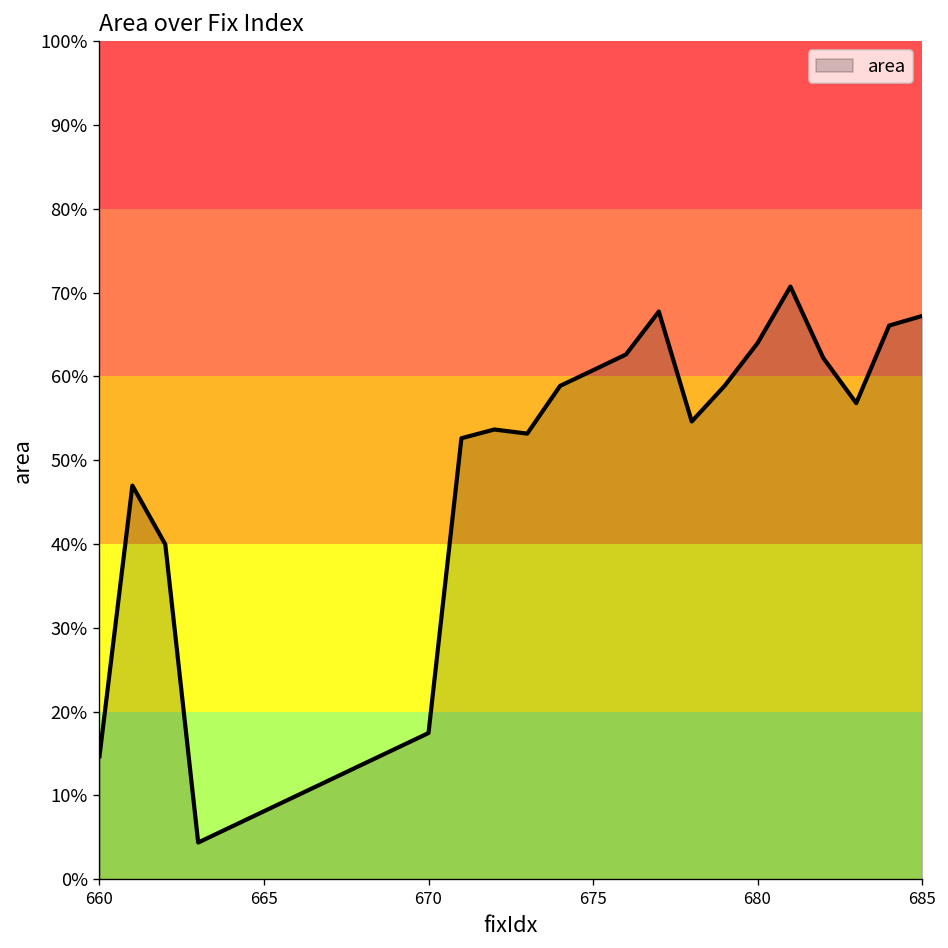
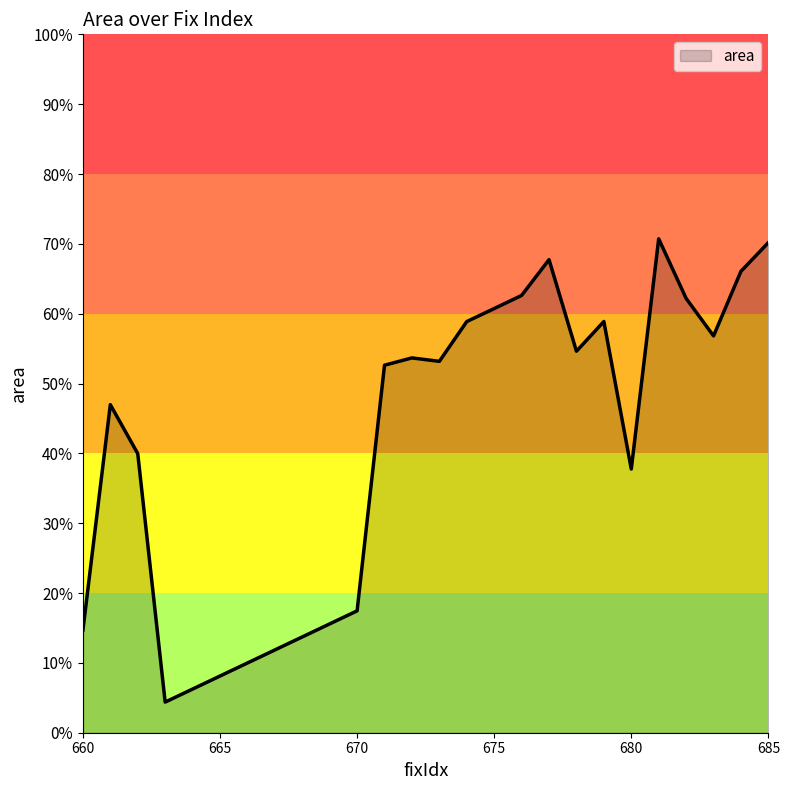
680: 64% -> 38%
685: 67% -> 70%
